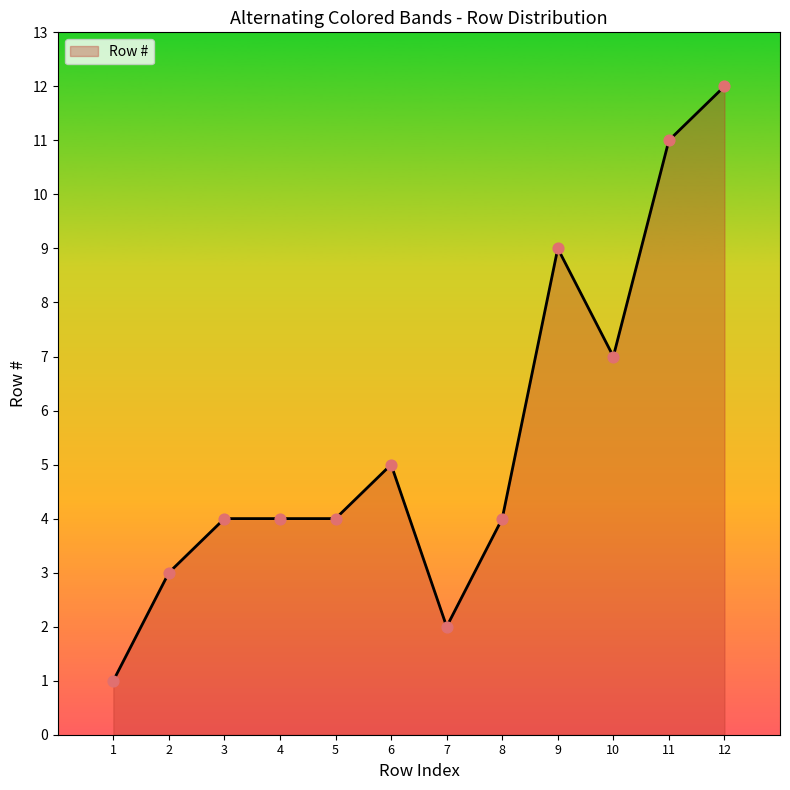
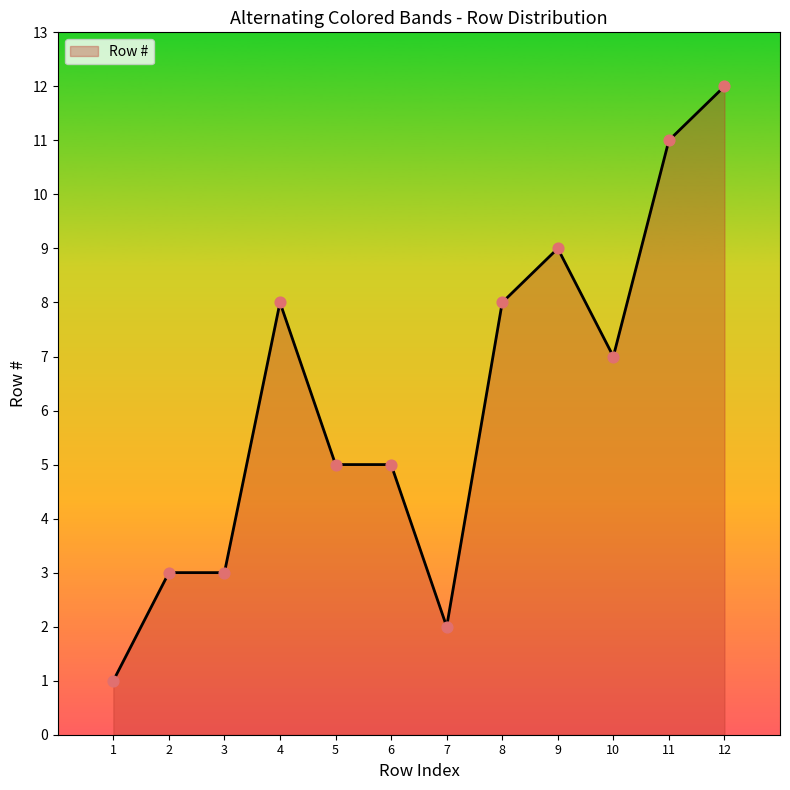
3: 4 -> 3
4: 4 -> 8
5: 4 -> 5
8: 4 -> 8
